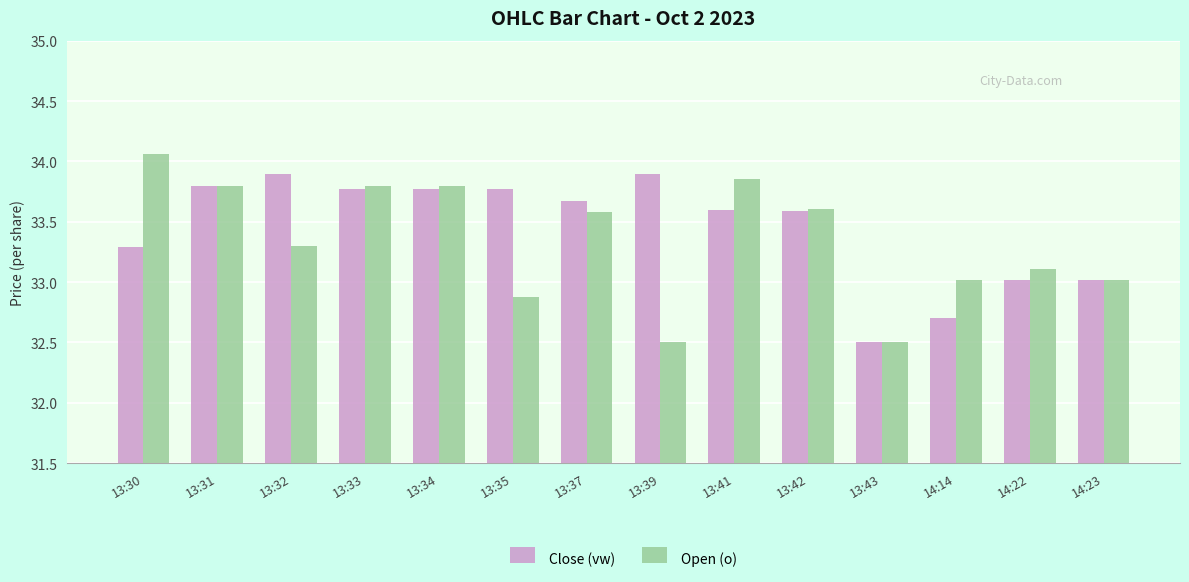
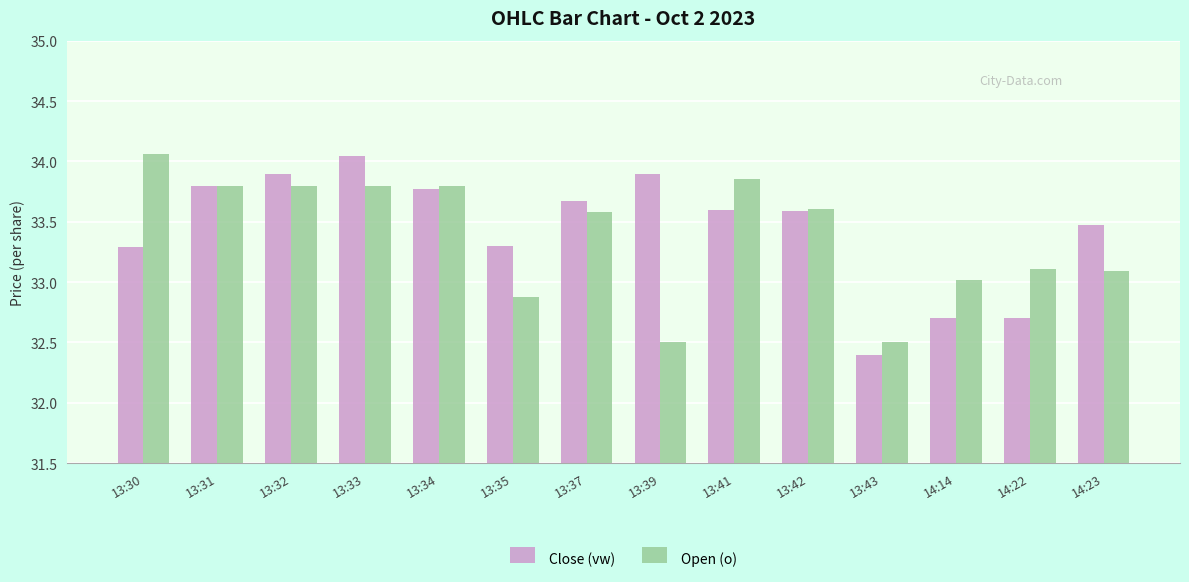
Open (o), 13:32: 33.3 -> 33.8
Close (vw), 13:33: 33.77 -> 34.05
Close (vw), 13:35: 33.77 -> 33.30
Close (vw), 13:43: 32.5 -> 32.4
Close (vw), 14:22: 33.02 -> 32.70
Close (vw), 14:23: 33.02 -> 33.47
Open (o), 14:23: 33.02 -> 33.09
